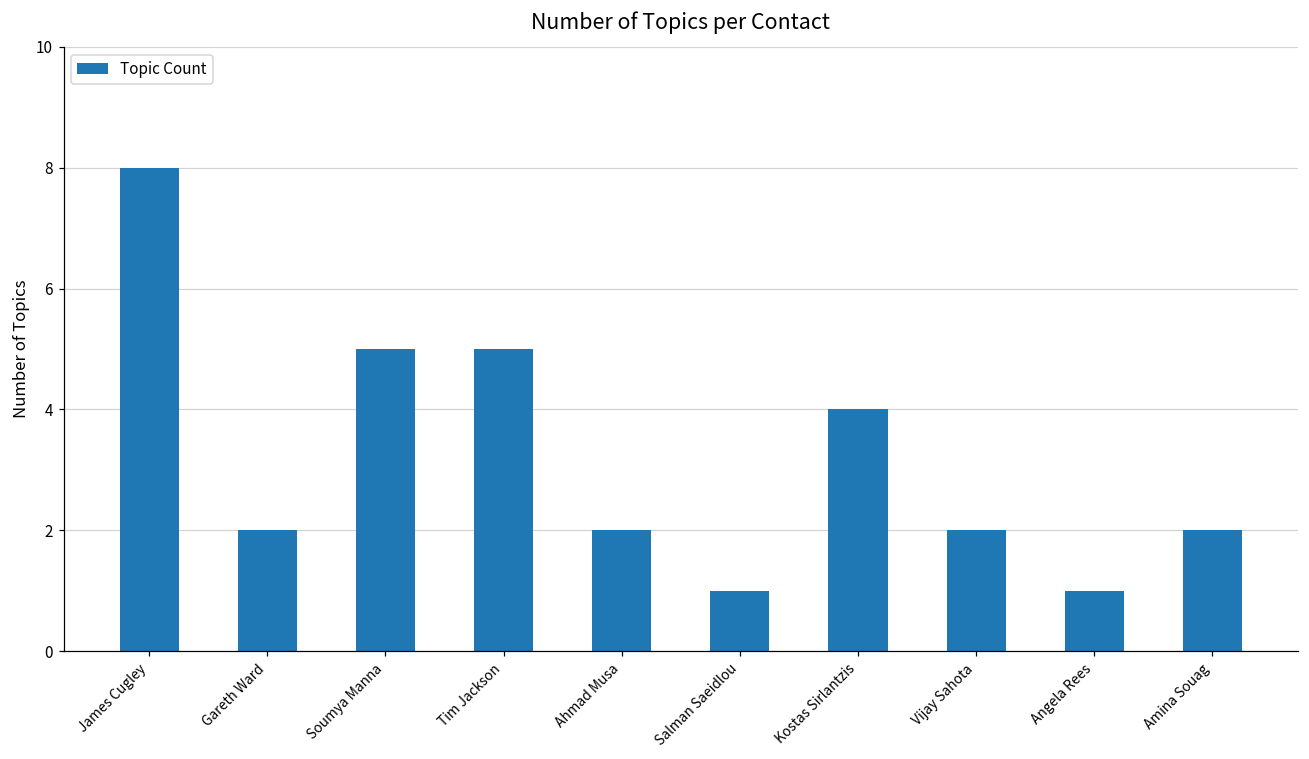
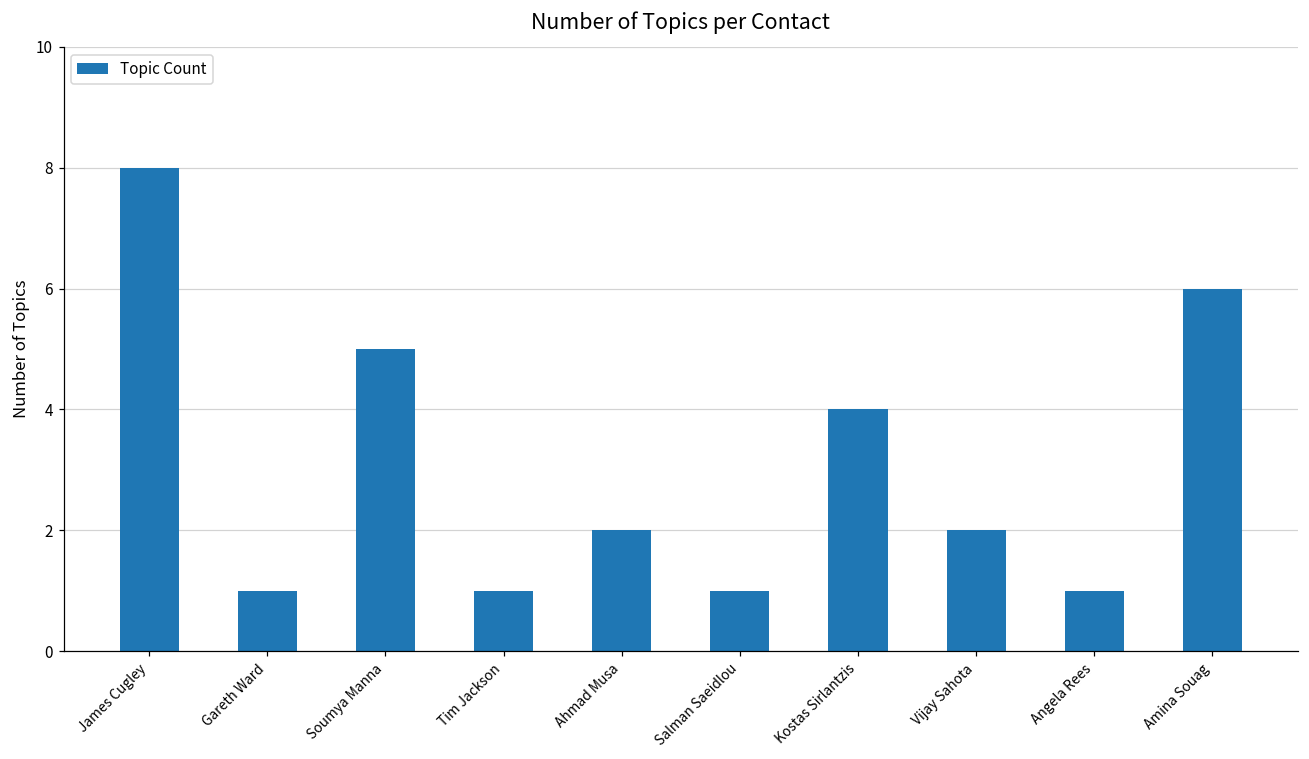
Gareth Ward: 2 -> 1
Tim Jackson: 5 -> 1
Amina Souag: 2 -> 6
